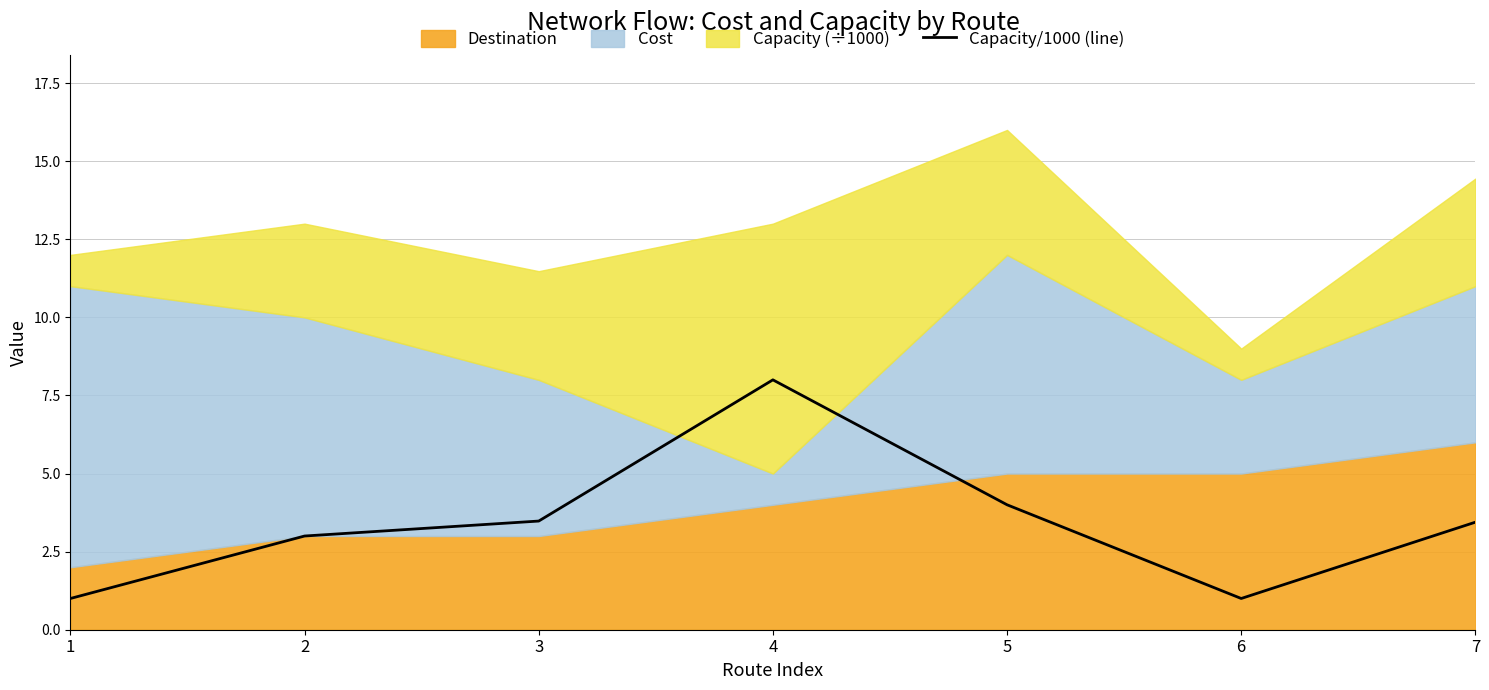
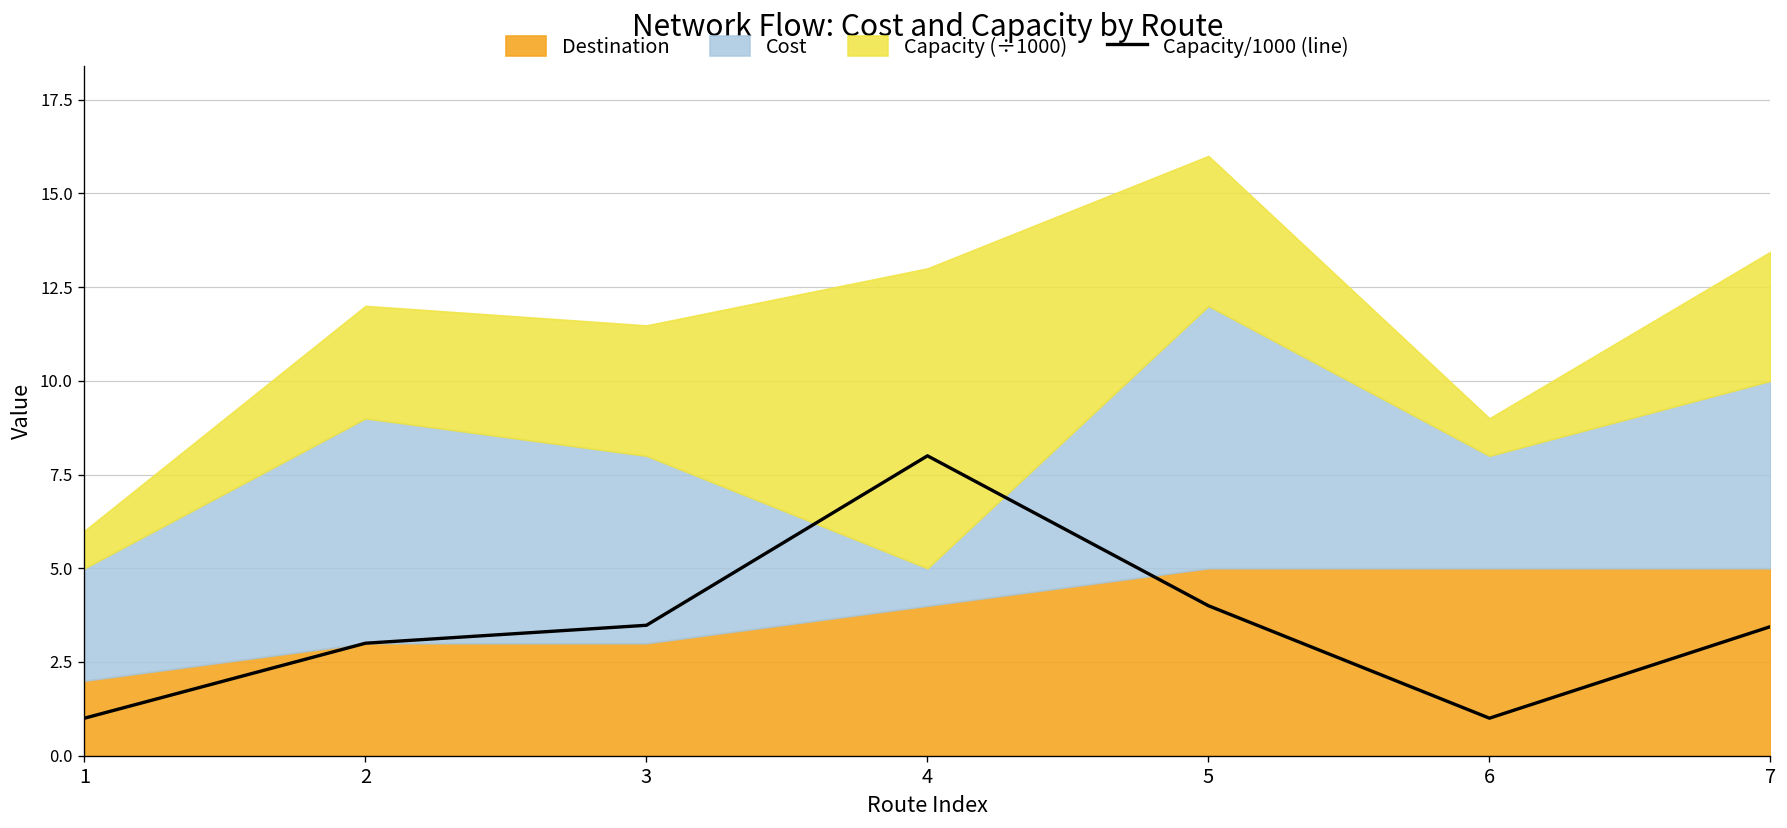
Cost, 1: 9 -> 3
Cost, 2: 7 -> 6
Destination, 7: 6 -> 5
